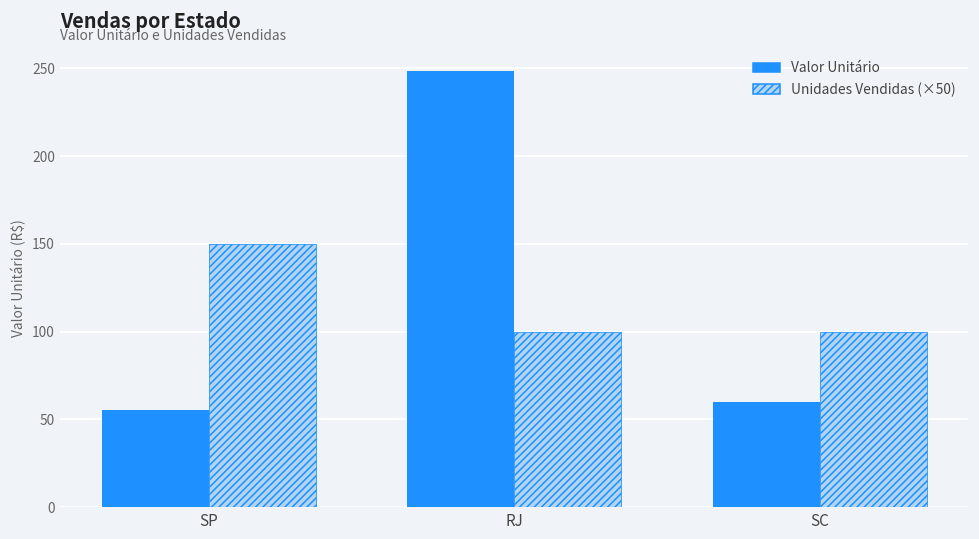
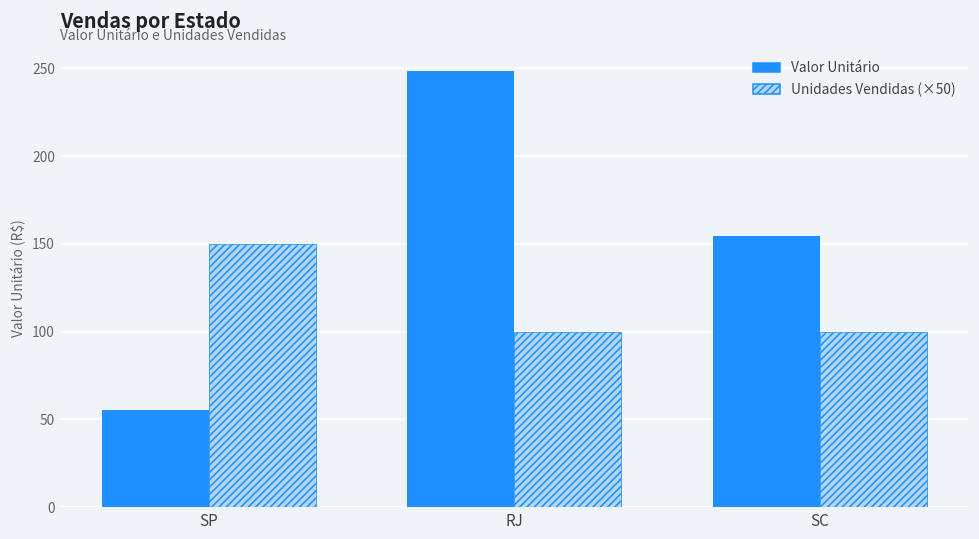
Valor Unitário, SC: 60 -> 155
